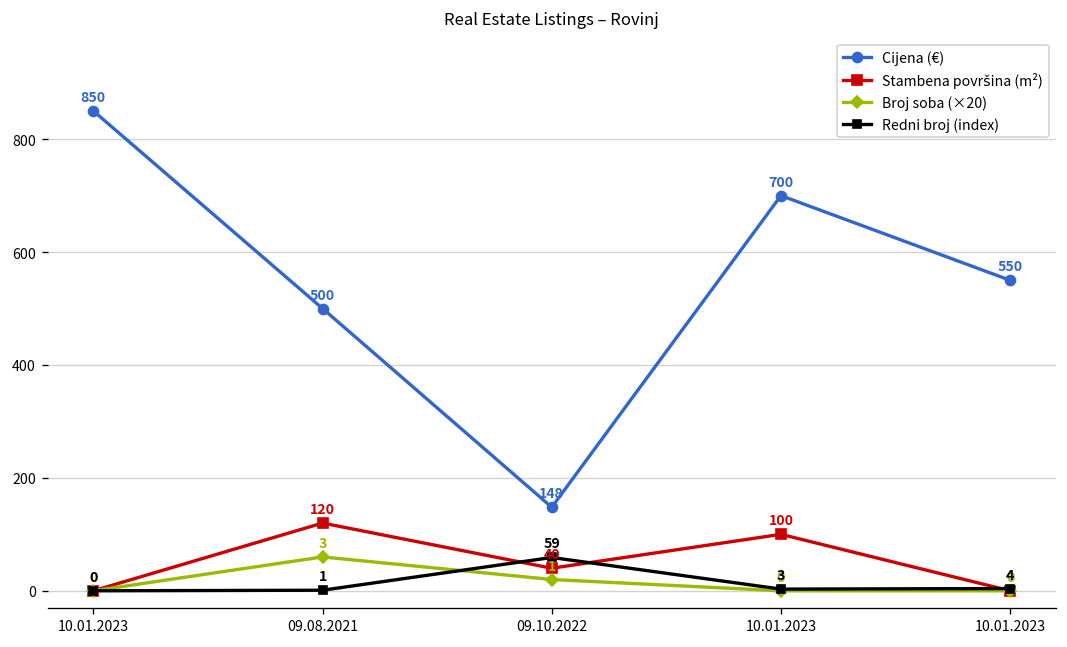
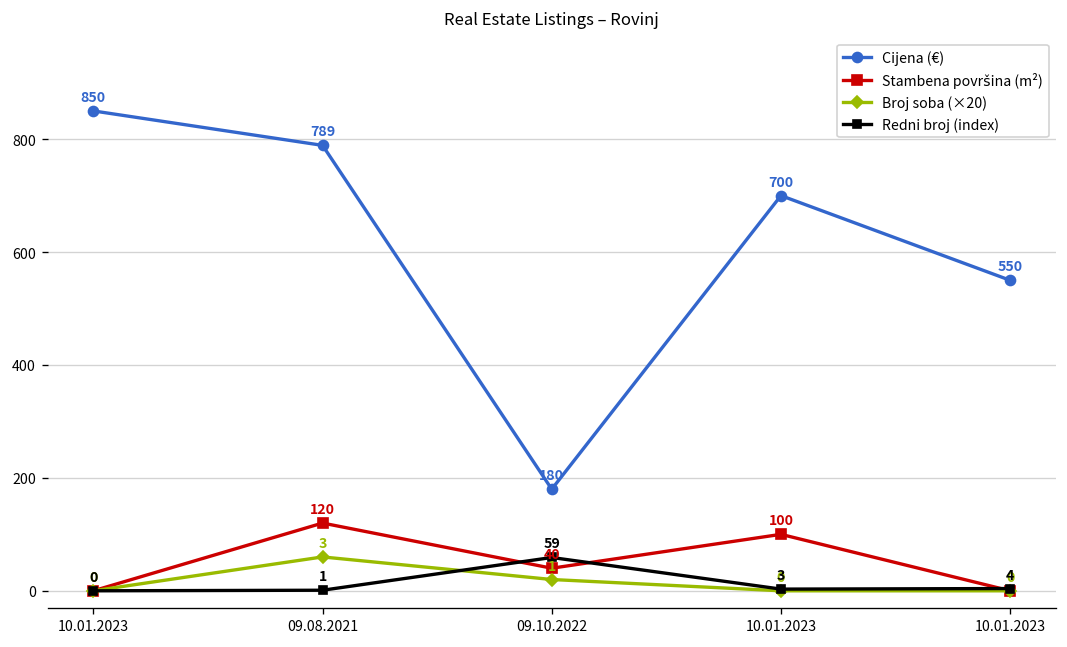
Cijena (€), 09.08.2021: 500 -> 789
Cijena (€), 09.10.2022: 148 -> 180
